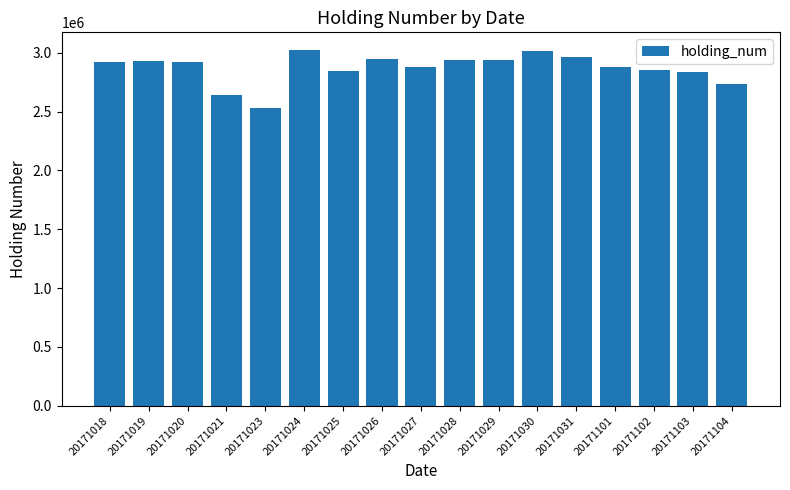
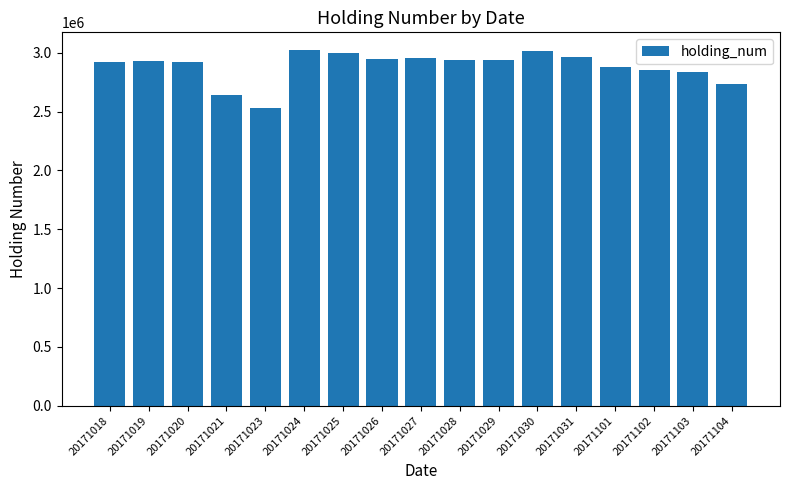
20171025: 2850000 -> 3000000
20171027: 2880000 -> 2950000
